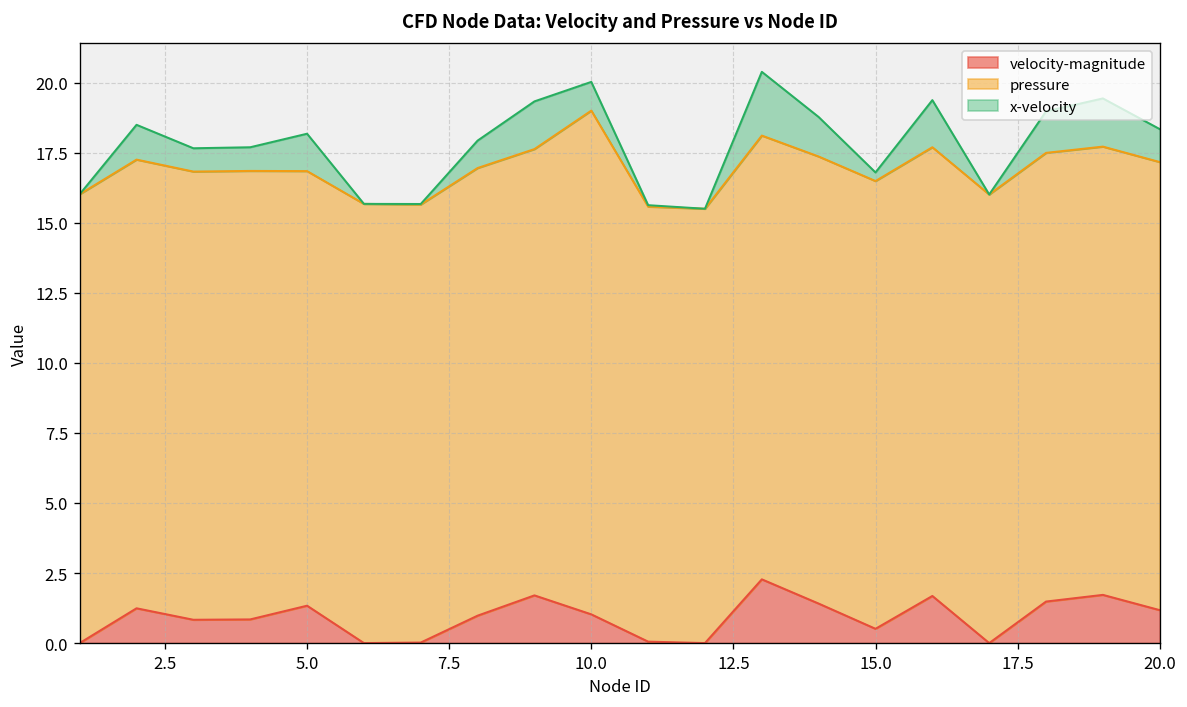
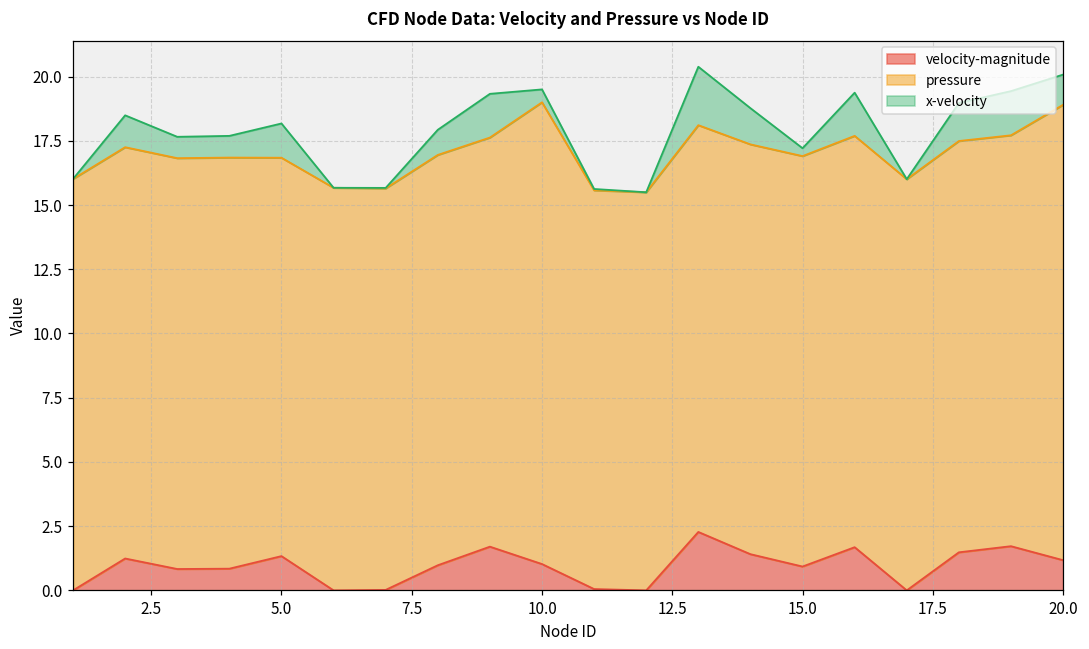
x-velocity, 10.0: 1.0 -> 0.5
velocity-magnitude, 15.0: 0.5 -> 0.9
pressure, 20.0: 16.0 -> 17.7
